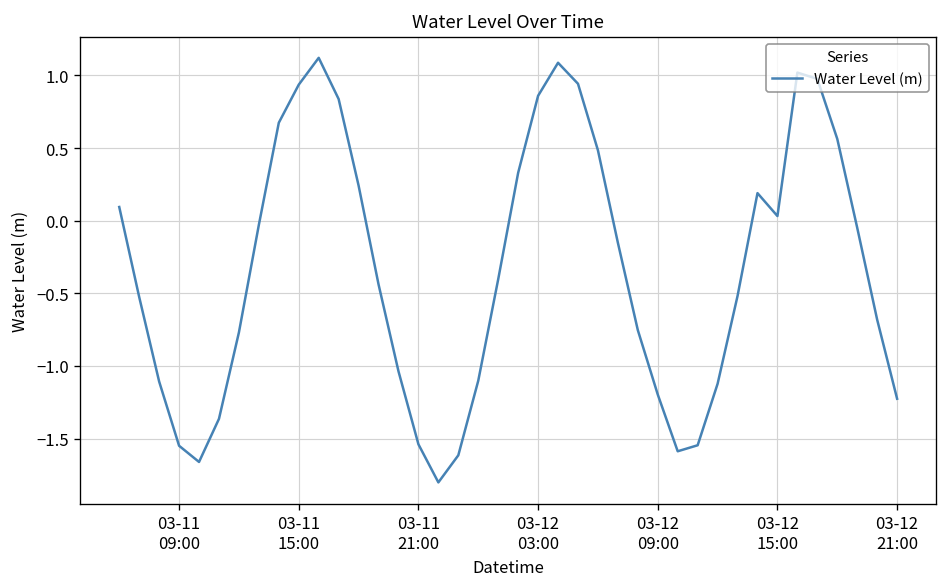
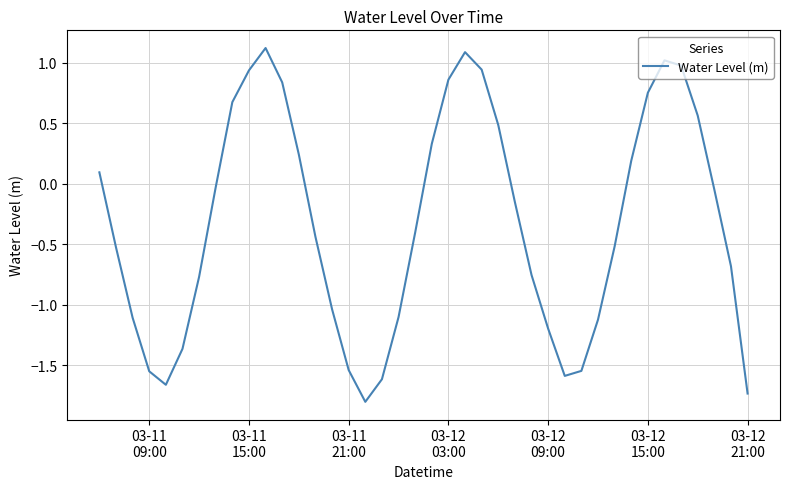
03-12 15:00: 0.03 -> 0.75
03-12 21:00: -1.23 -> -1.73
